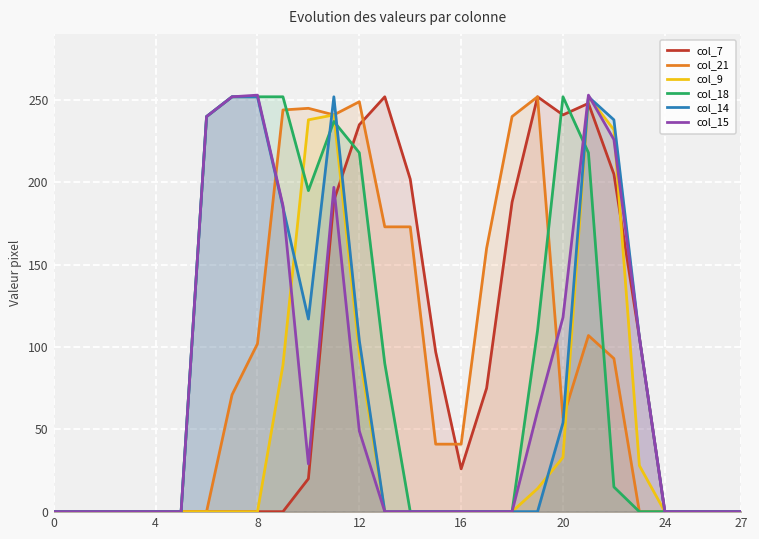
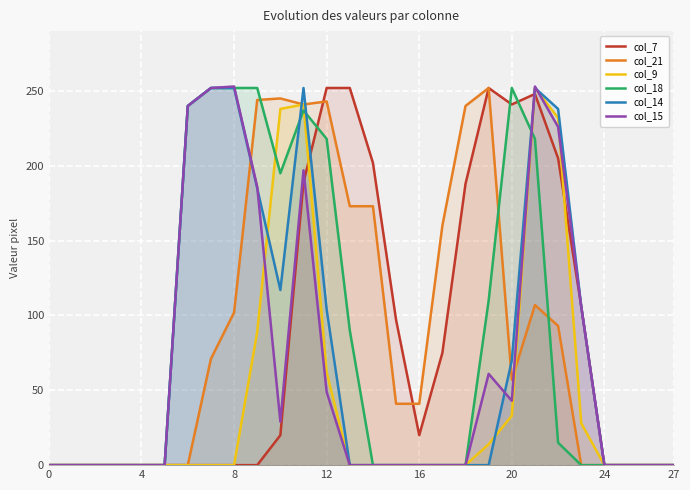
col_7, 12: 235 -> 252
col_21, 12: 249 -> 243
col_9, 12: 96 -> 62
col_7, 16: 26 -> 20
col_14, 20: 54 -> 70
col_15, 20: 118 -> 43
